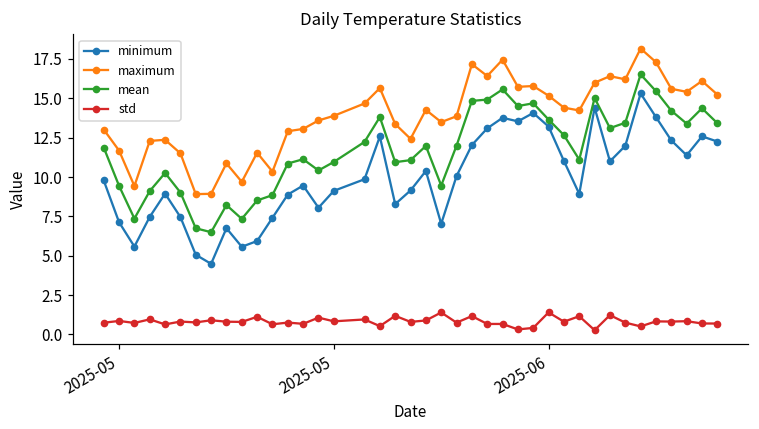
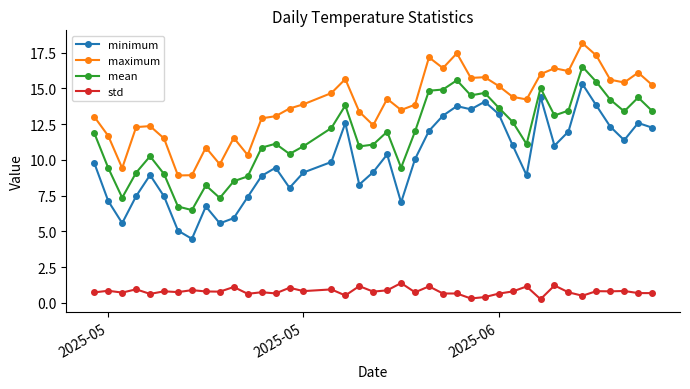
std, 2025-06: 1.4 -> 0.7
